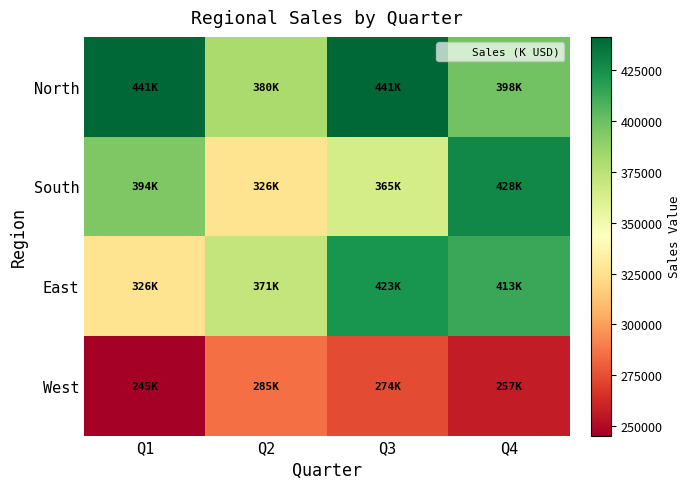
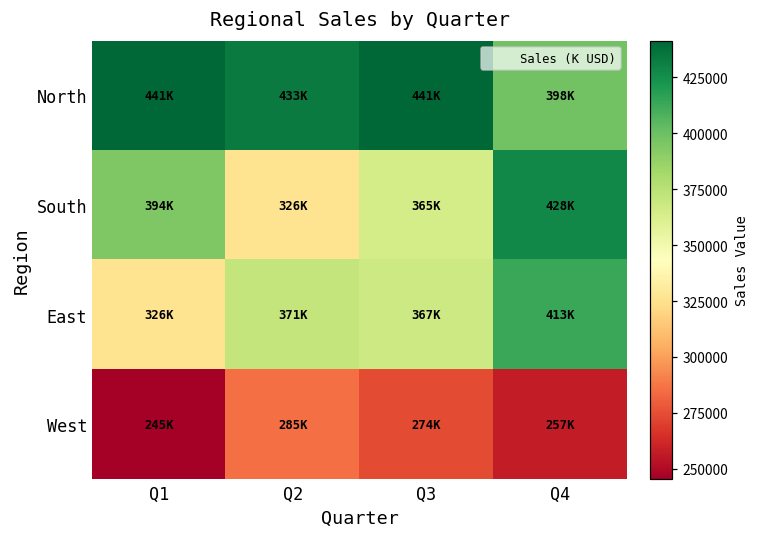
North, Q2: 380K -> 433K
East, Q3: 423K -> 367K
